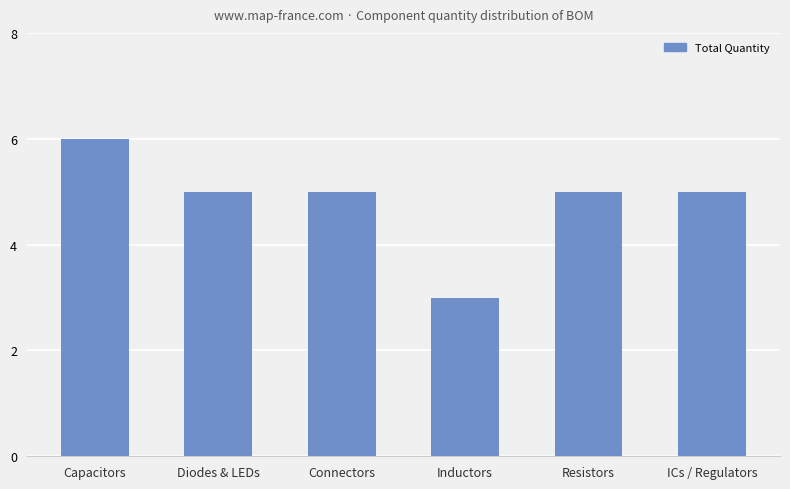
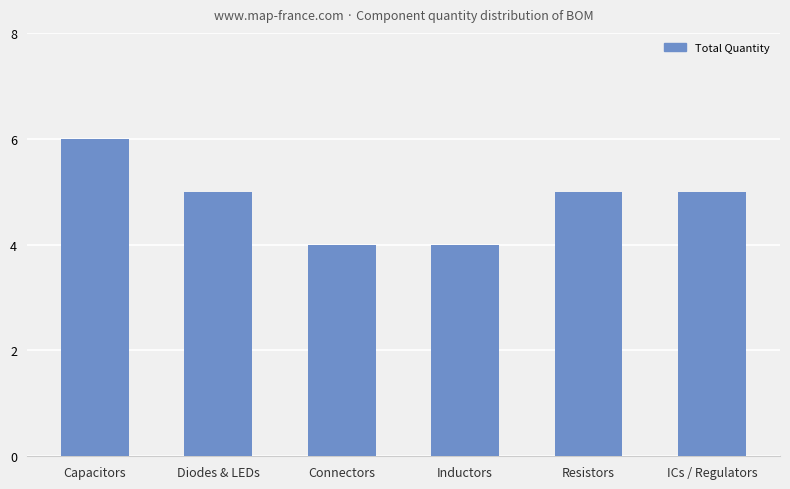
Connectors: 5 -> 4
Inductors: 3 -> 4
